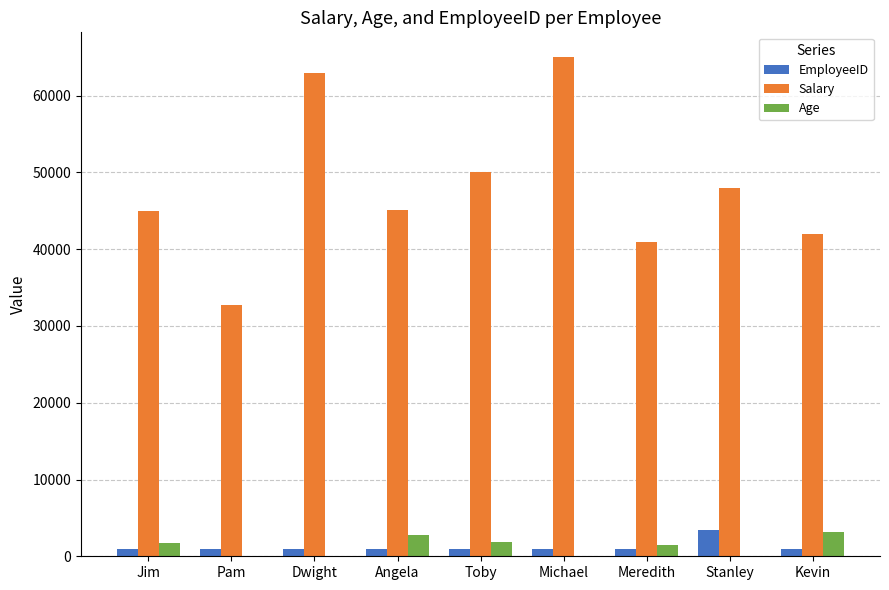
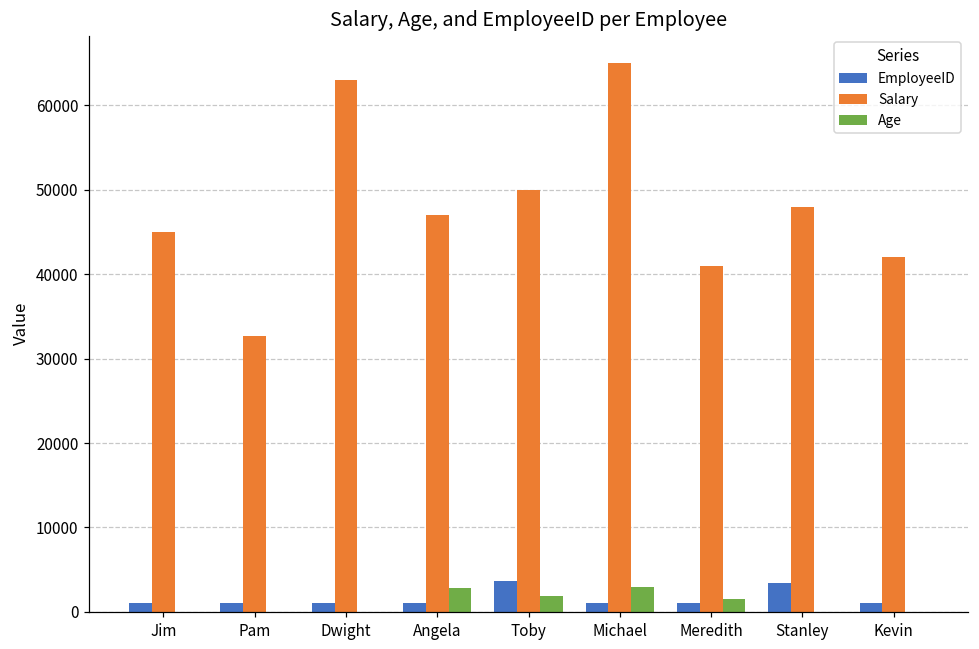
Age, Jim: 2000 -> 0
Salary, Angela: 45000 -> 47000
EmployeeID, Toby: 1000 -> 4000
Age, Michael: 0 -> 3000
Age, Kevin: 3000 -> 0
